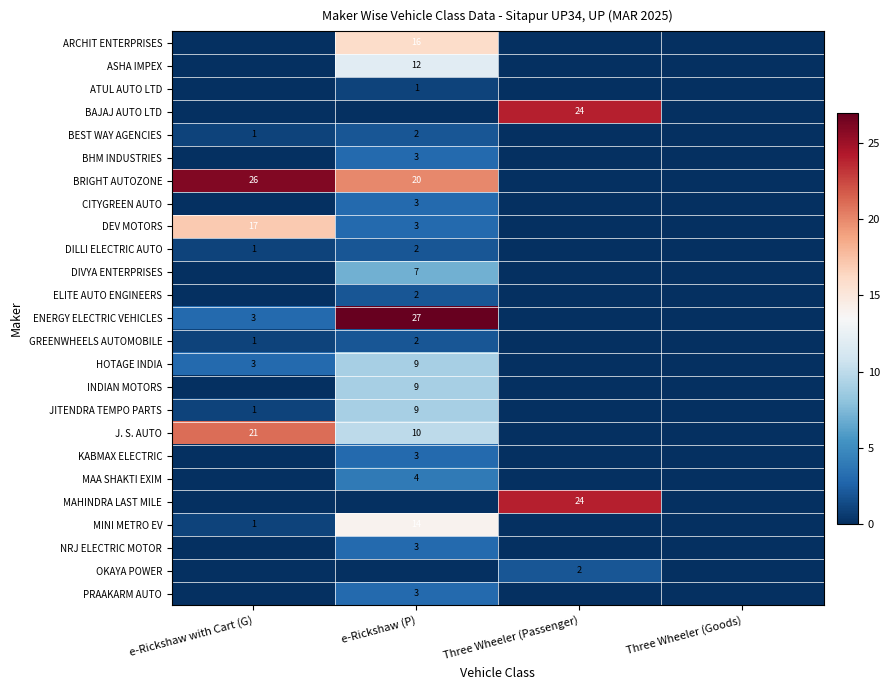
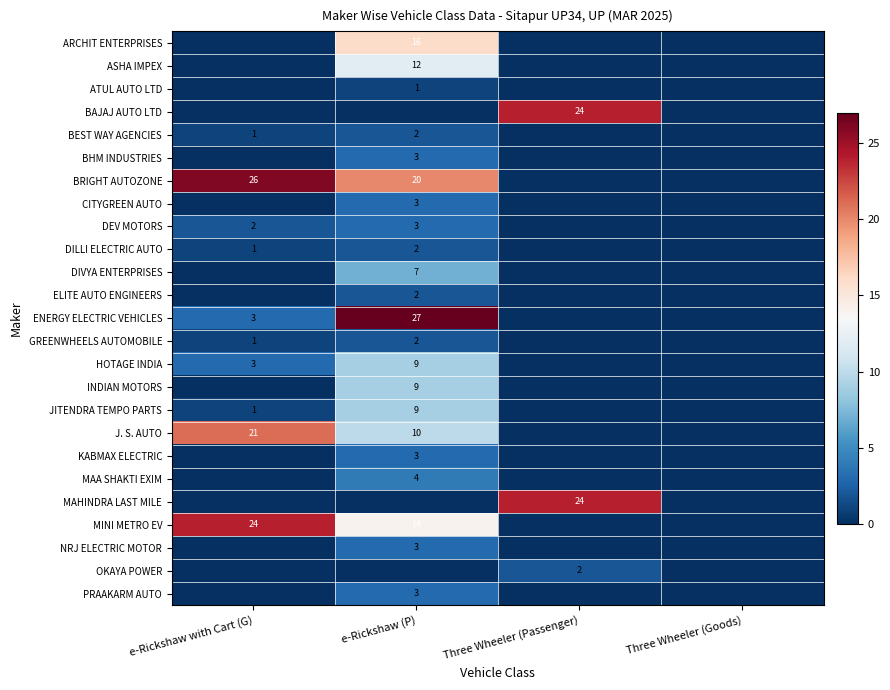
DEV MOTORS, e-Rickshaw with Cart (G): 17 -> 2
MINI METRO EV, e-Rickshaw with Cart (G): 1 -> 24
